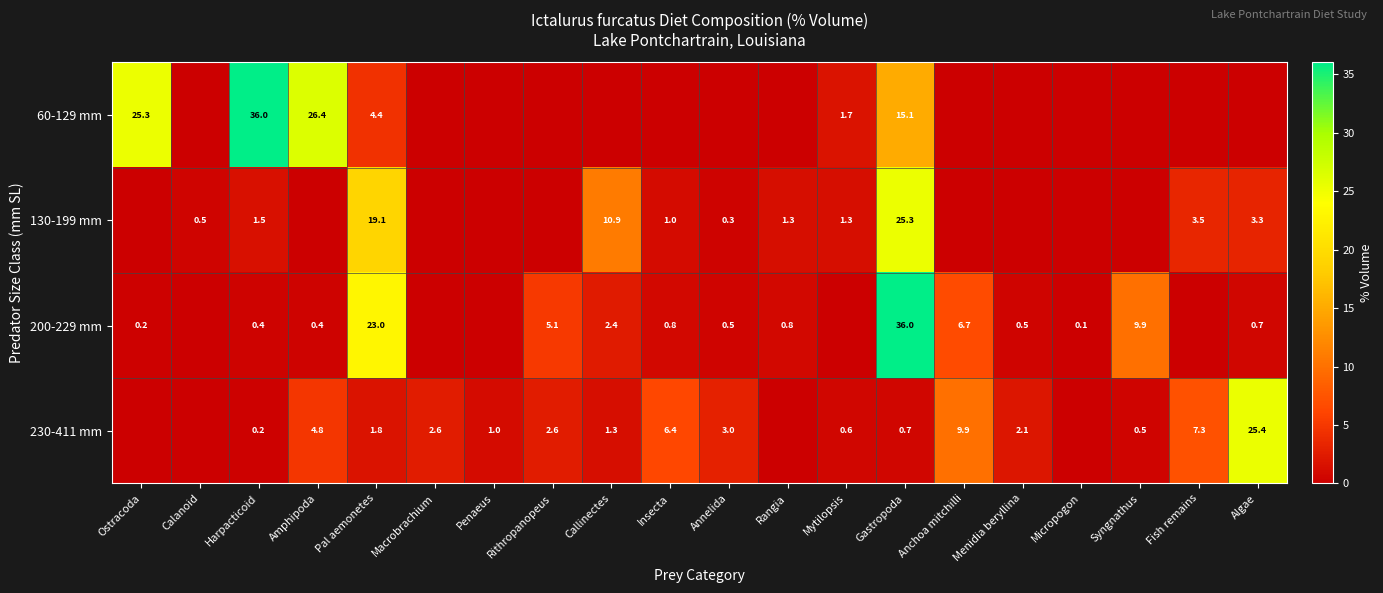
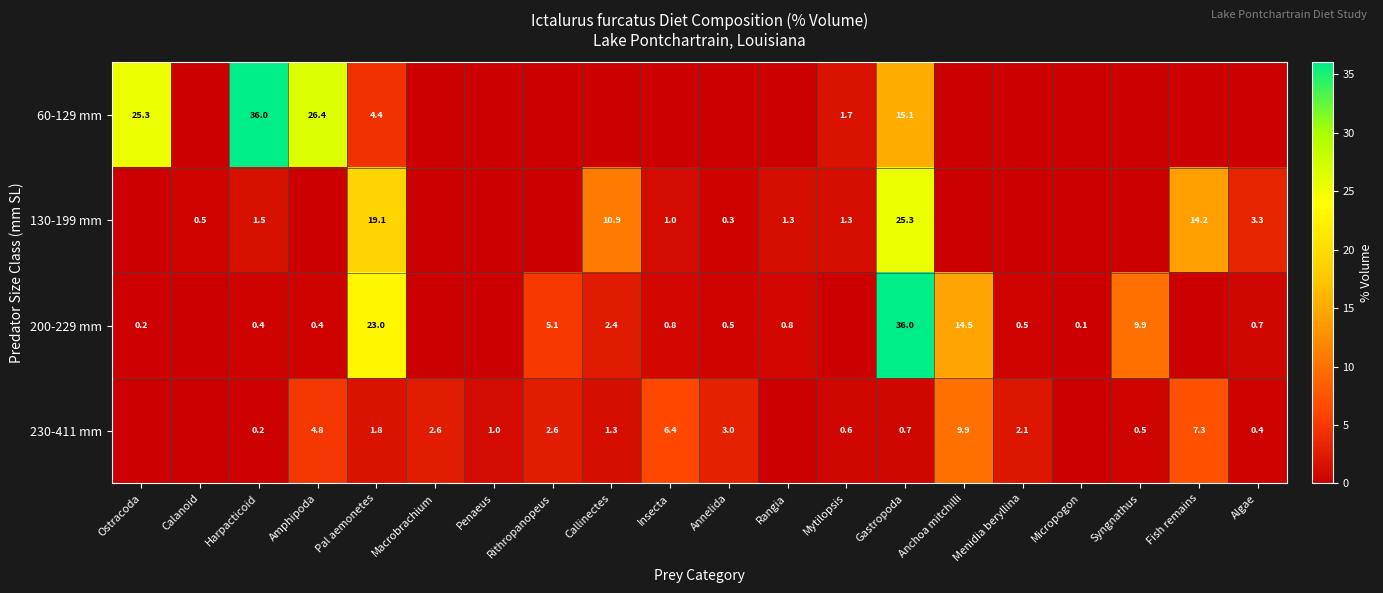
130-199 mm, Fish remains: 3.5 -> 14.2
200-229 mm, Anchoa mitchilli: 6.7 -> 14.5
230-411 mm, Algae: 25.4 -> 0.4
